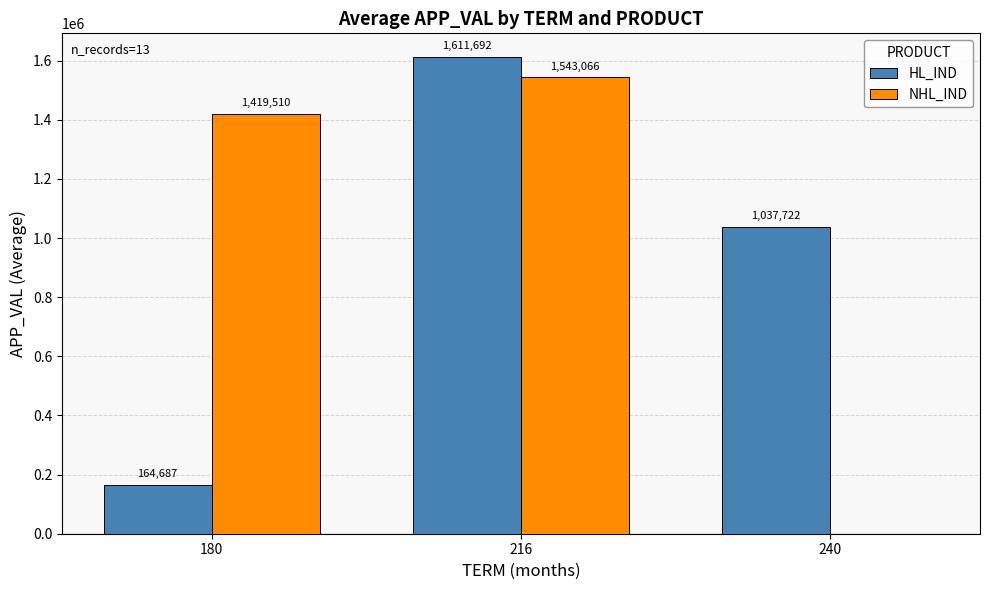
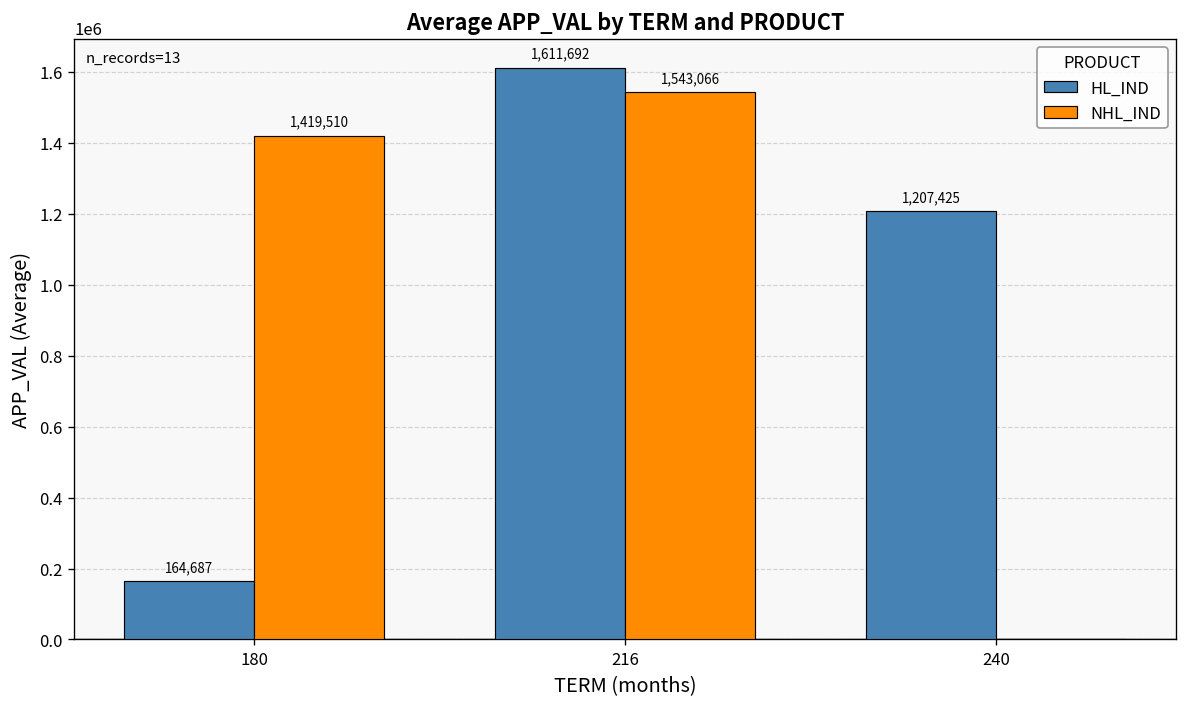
HL_IND, 240: 1,037,722 -> 1,207,425
